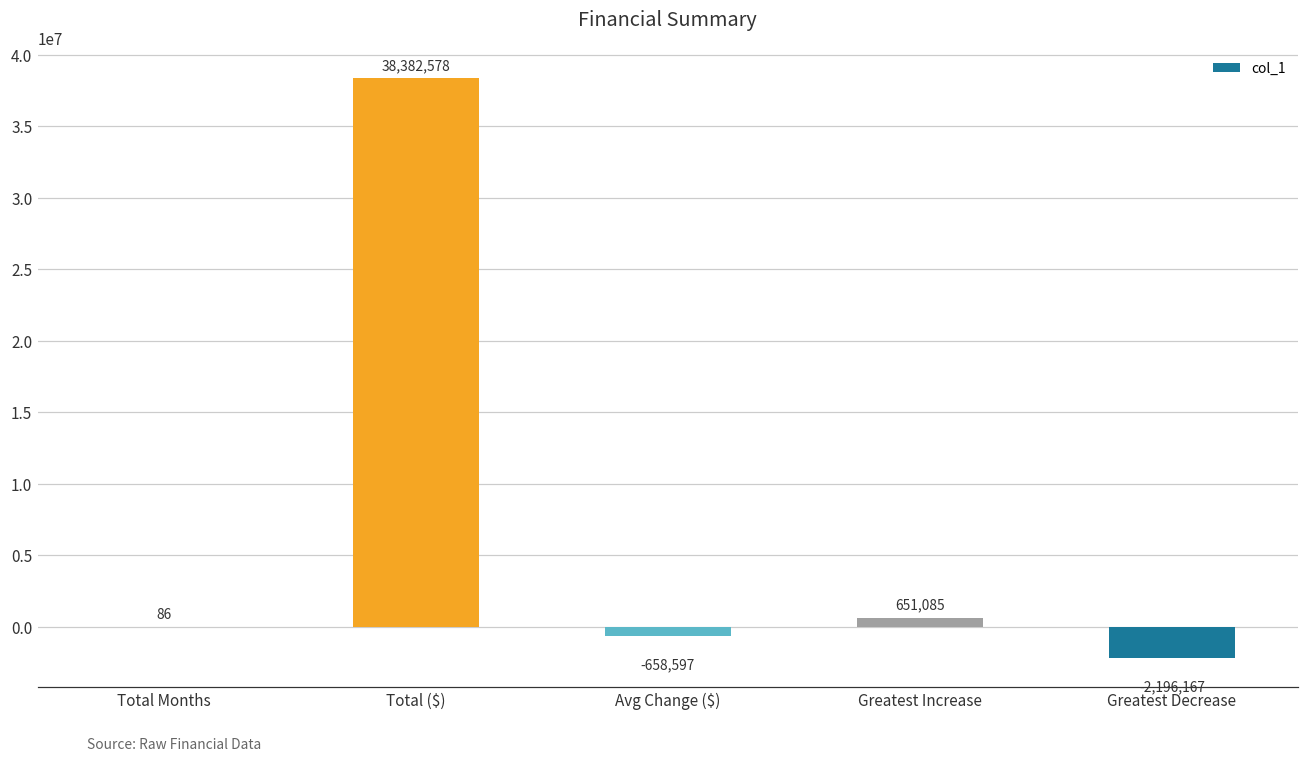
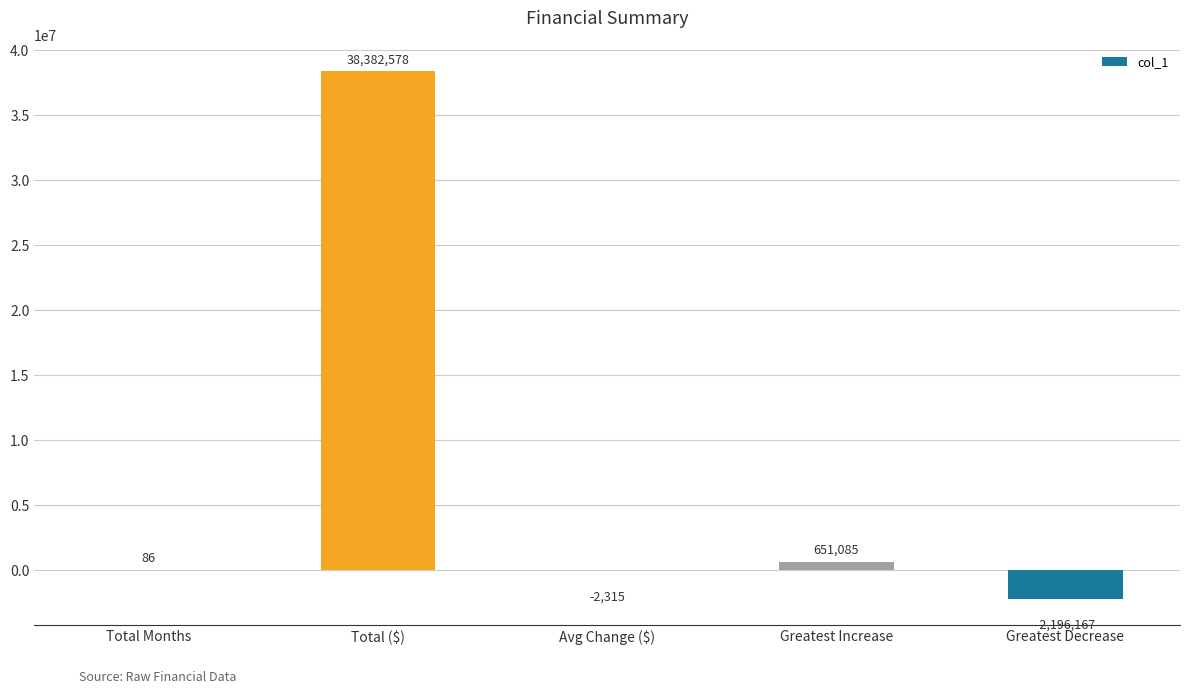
Avg Change ($): -658,597 -> -2,315
